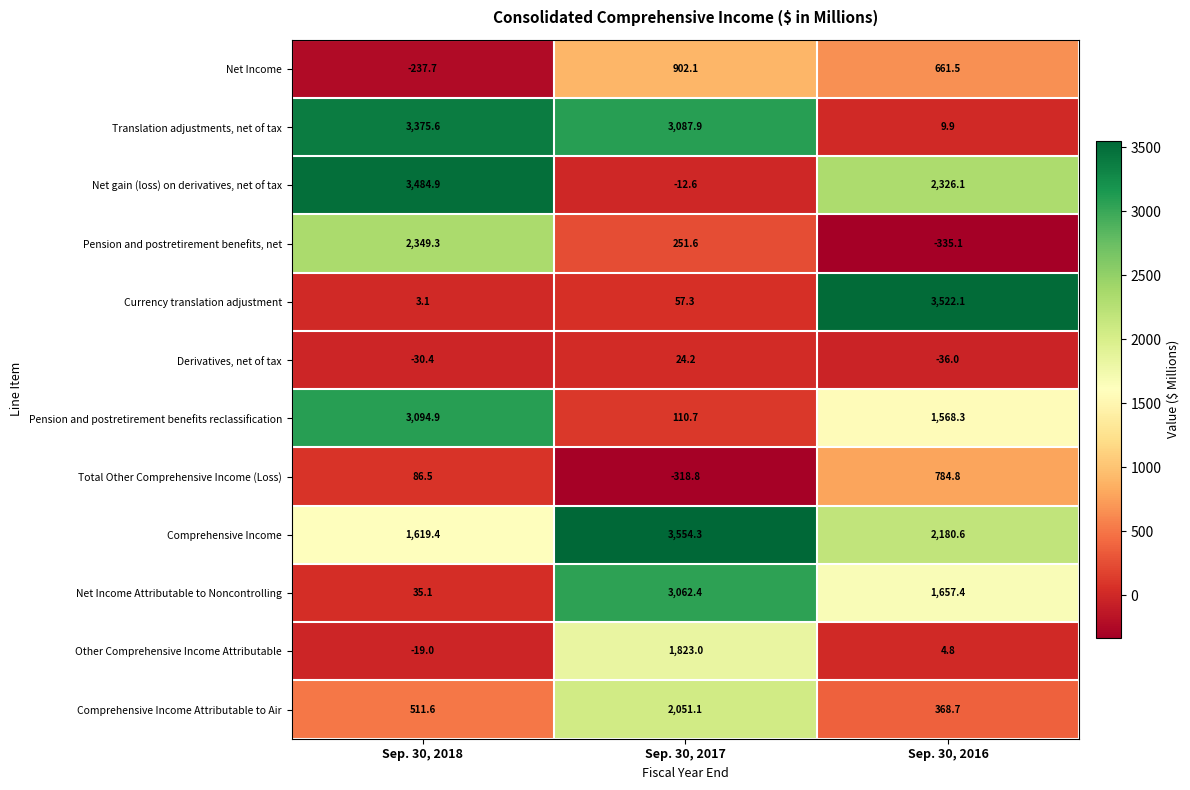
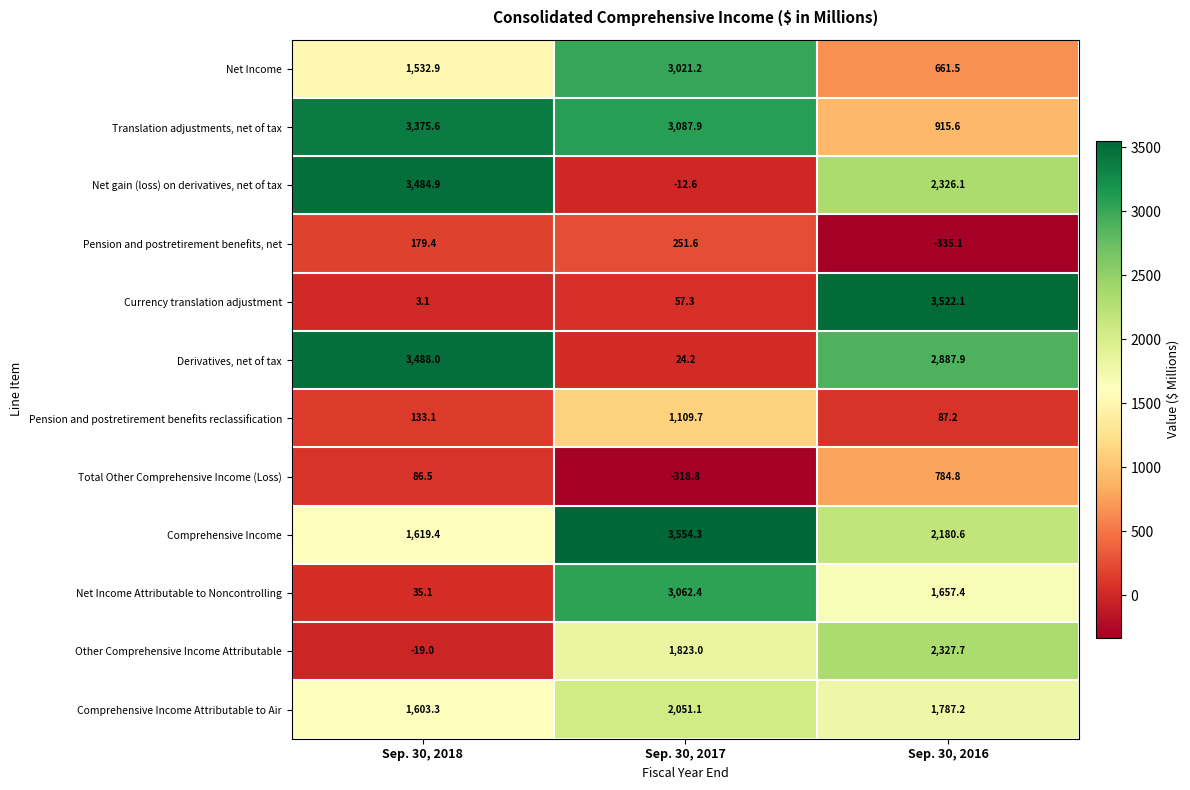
Net Income, Sep. 30, 2018: -237.7 -> 1,532.9
Net Income, Sep. 30, 2017: 902.1 -> 3,021.2
Translation adjustments, net of tax, Sep. 30, 2016: 9.9 -> 915.6
Pension and postretirement benefits, net, Sep. 30, 2018: 2,349.3 -> 179.4
Derivatives, net of tax, Sep. 30, 2018: -30.4 -> 3,488.0
Derivatives, net of tax, Sep. 30, 2016: -36.0 -> 2,887.9
Pension and postretirement benefits reclassification, Sep. 30, 2018: 3,094.9 -> 133.1
Pension and postretirement benefits reclassification, Sep. 30, 2017: 110.7 -> 1,109.7
Pension and postretirement benefits reclassification, Sep. 30, 2016: 1,568.3 -> 87.2
Other Comprehensive Income Attributable, Sep. 30, 2016: 4.8 -> 2,327.7
Comprehensive Income Attributable to Air, Sep. 30, 2018: 511.6 -> 1,603.3
Comprehensive Income Attributable to Air, Sep. 30, 2016: 368.7 -> 1,787.2
